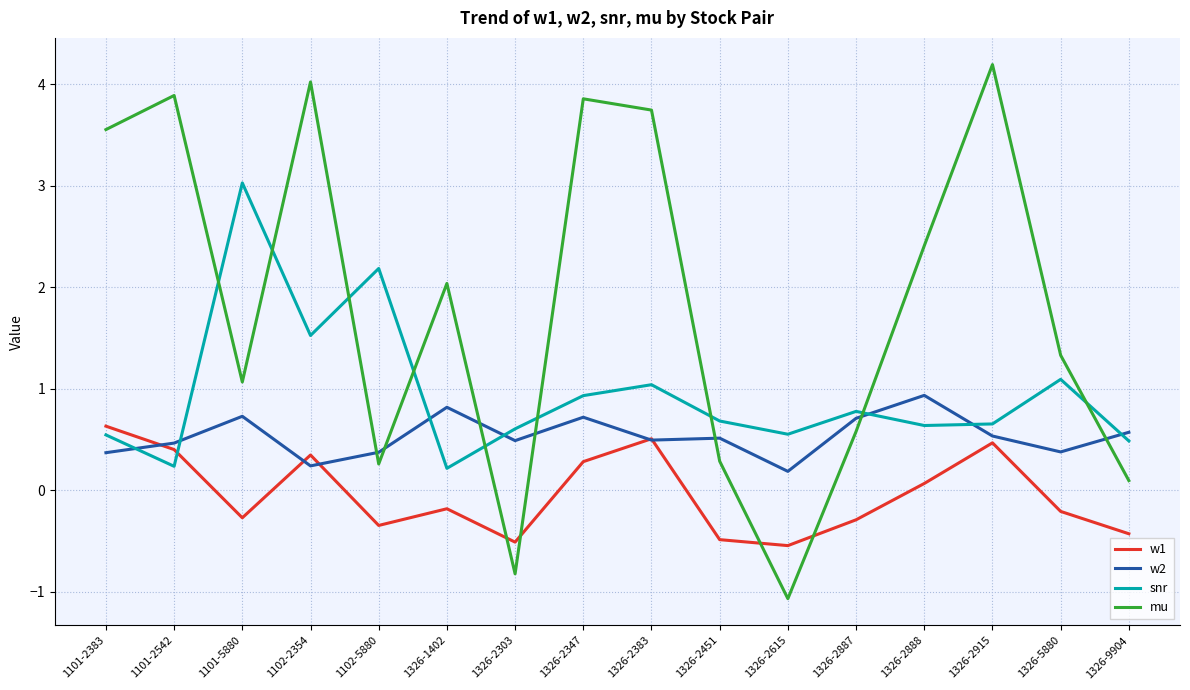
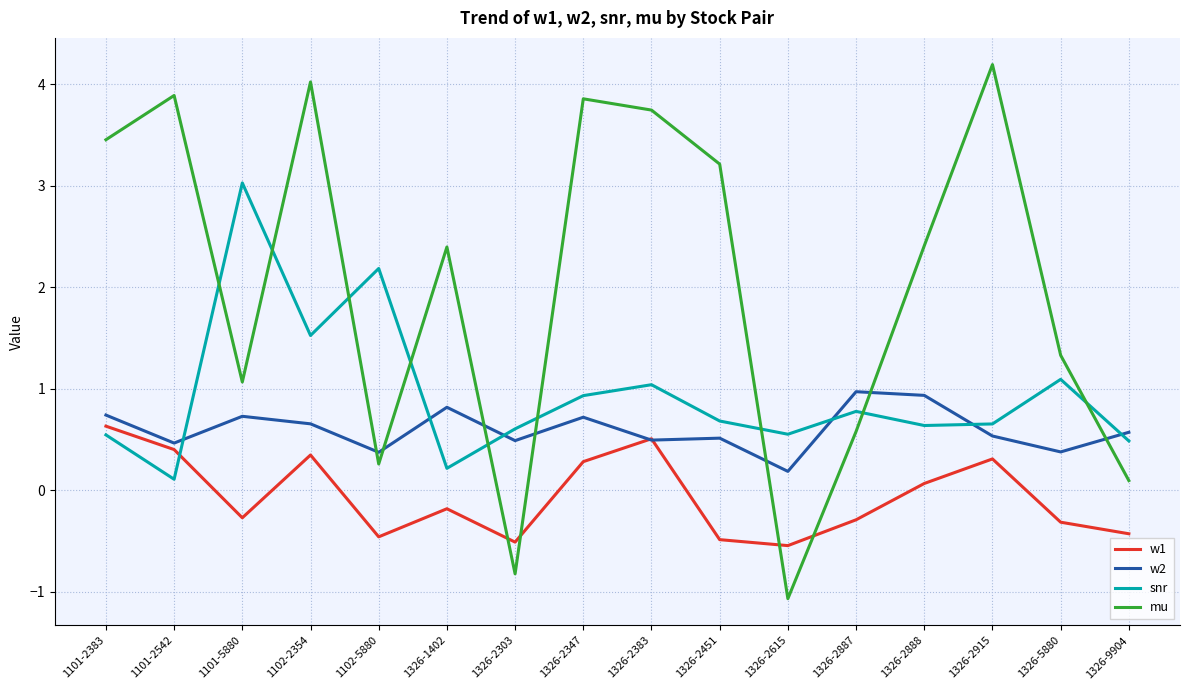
w2, 1101-2383: 0.37 -> 0.74
mu, 1101-2383: 3.55 -> 3.45
snr, 1101-2542: 0.24 -> 0.11
w2, 1102-2354: 0.24 -> 0.65
w1, 1102-5880: -0.35 -> -0.46
mu, 1326-1402: 2.04 -> 2.40
mu, 1326-2451: 0.29 -> 3.21
w2, 1326-2887: 0.71 -> 0.97
w1, 1326-2915: 0.47 -> 0.31
w1, 1326-5880: -0.21 -> -0.32
